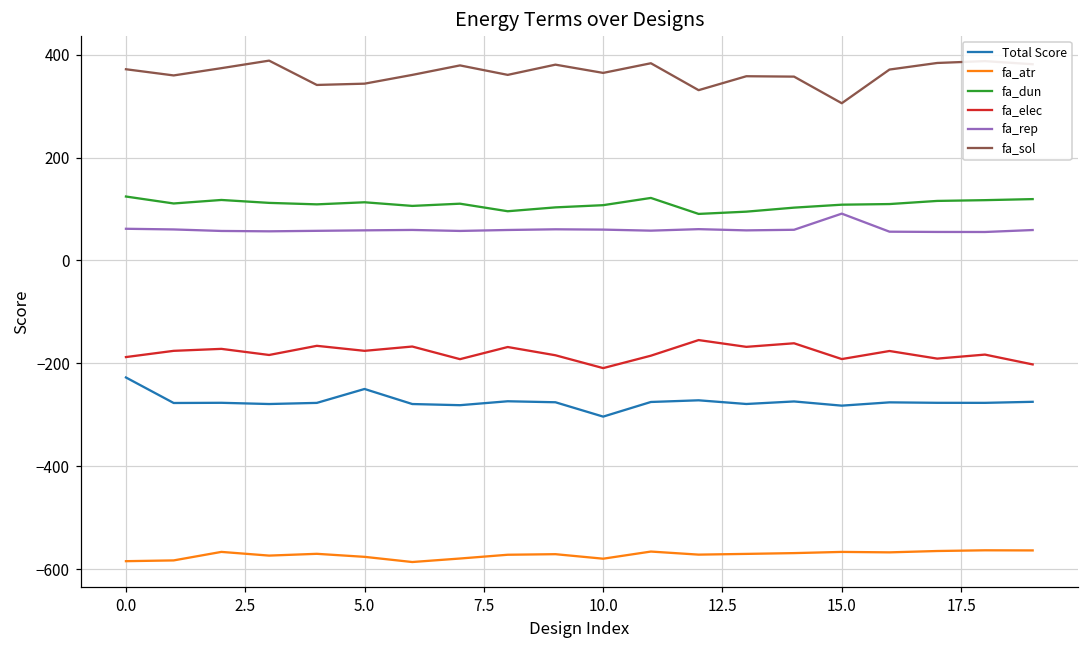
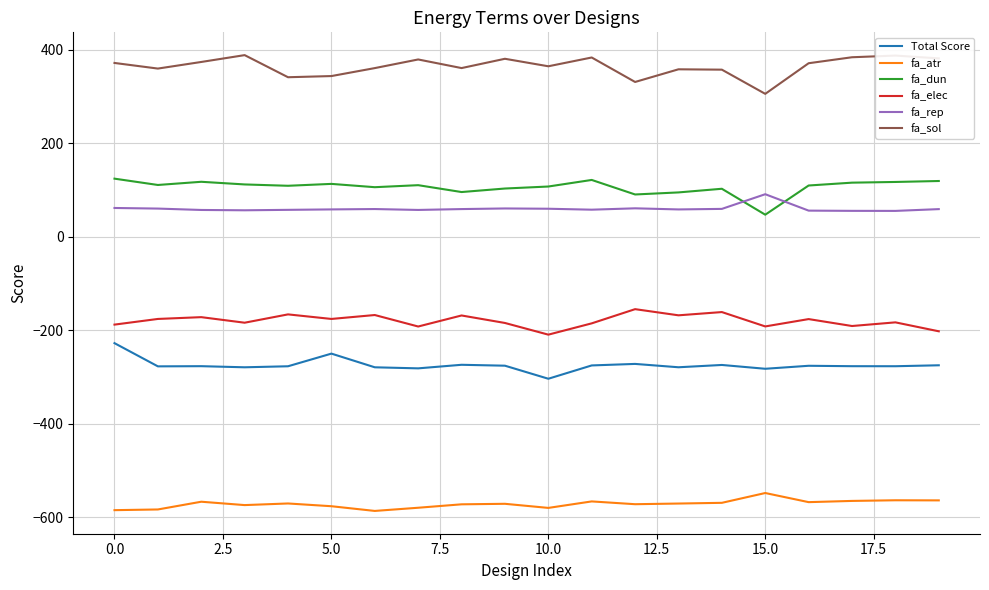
fa_atr, 15.0: -570 -> -550
fa_dun, 15.0: 110 -> 50
